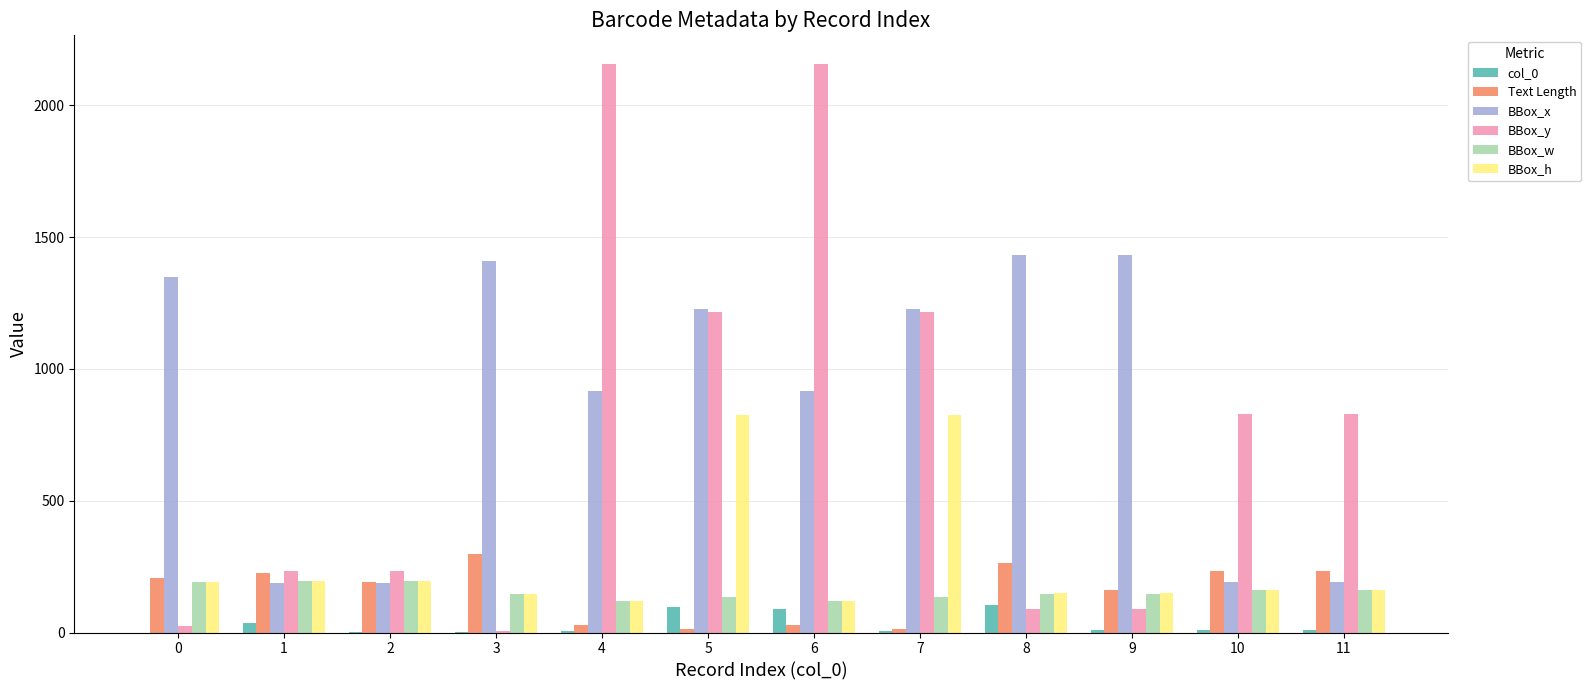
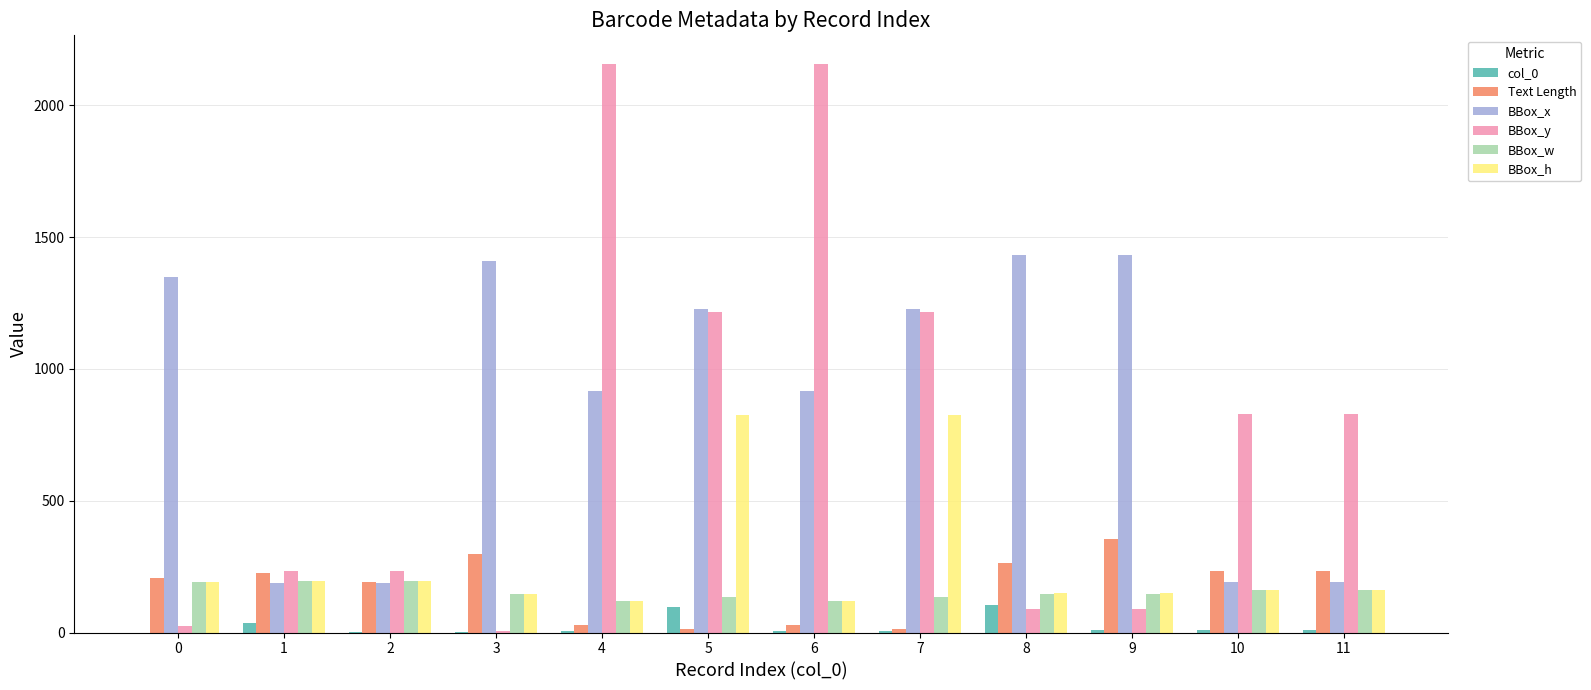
col_0, 6: 90 -> 10
Text Length, 9: 160 -> 360
